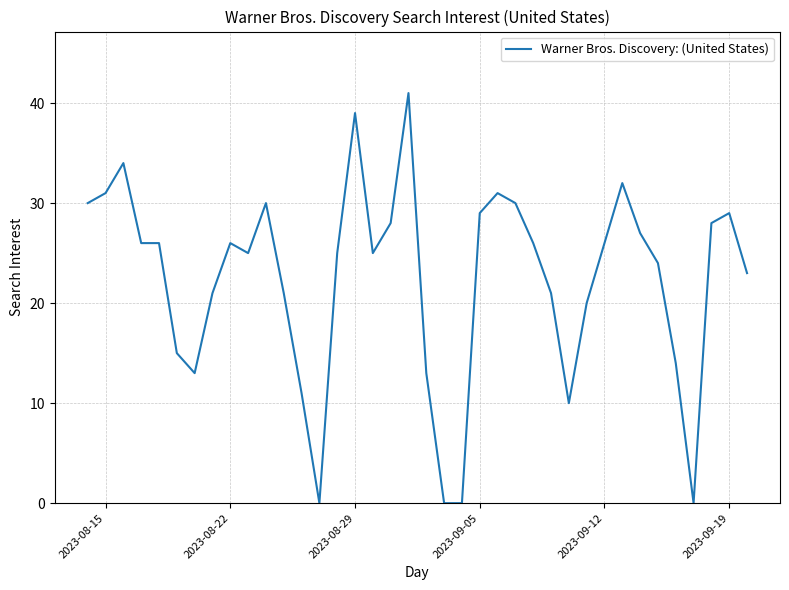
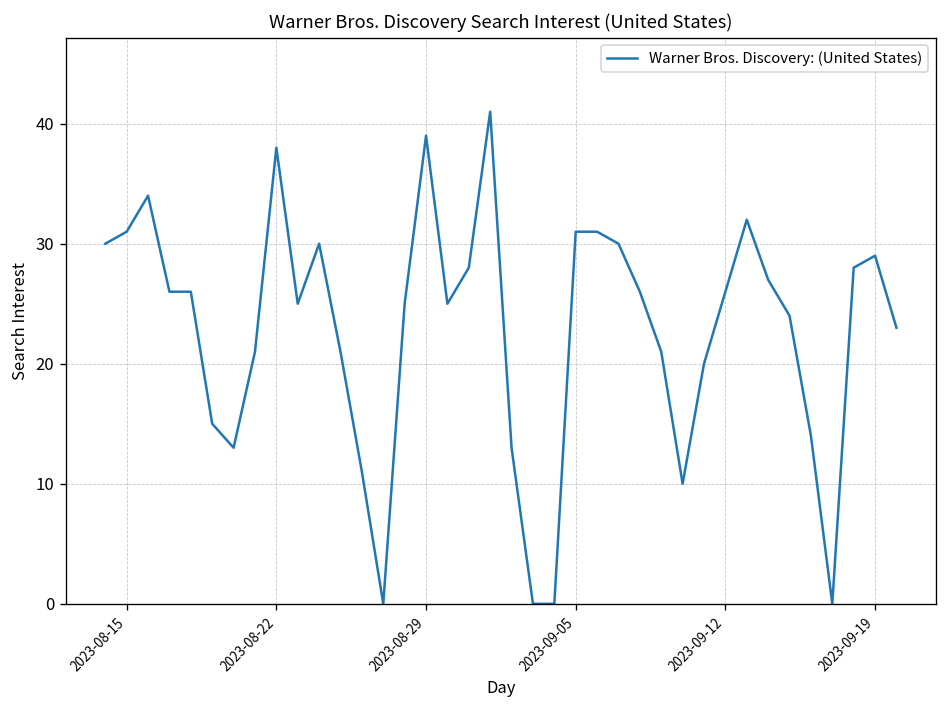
2023-08-22: 26 -> 38
2023-09-05: 29 -> 31
